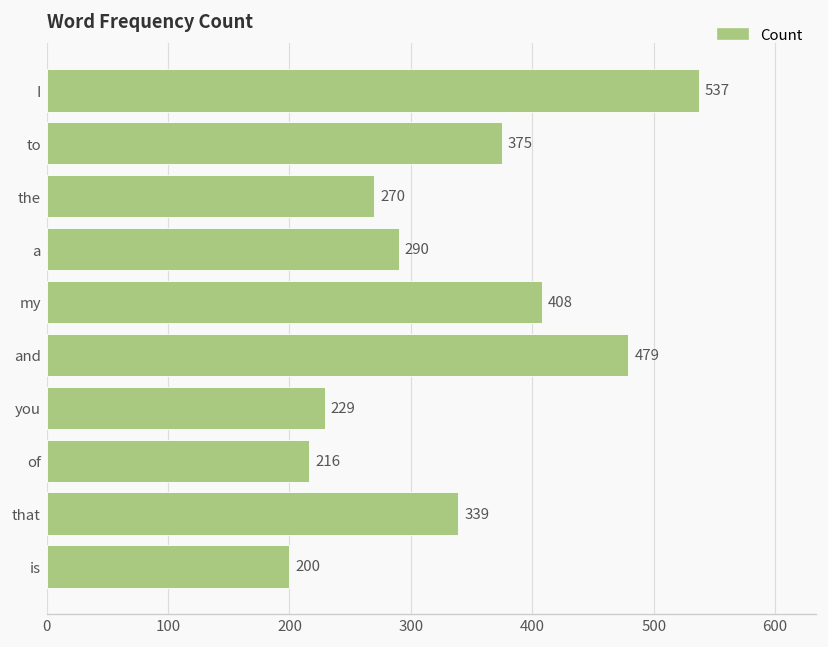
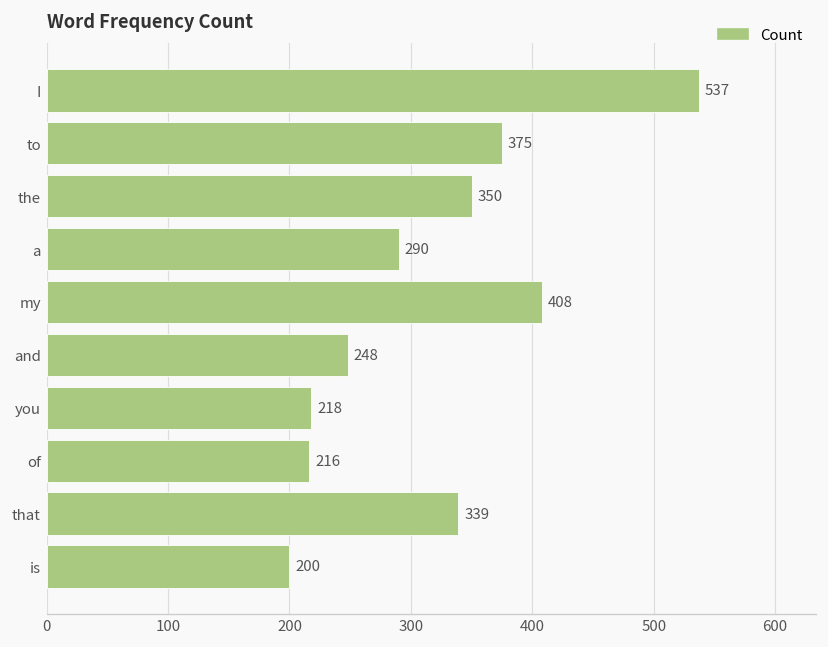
the: 270 -> 350
and: 479 -> 248
you: 229 -> 218
